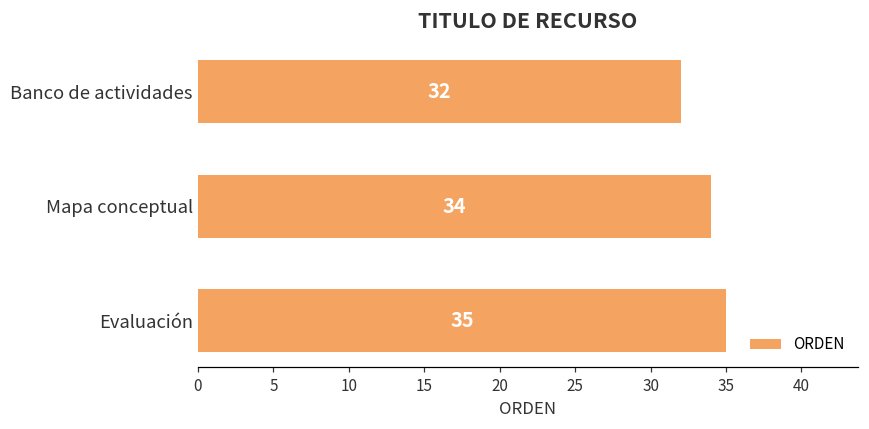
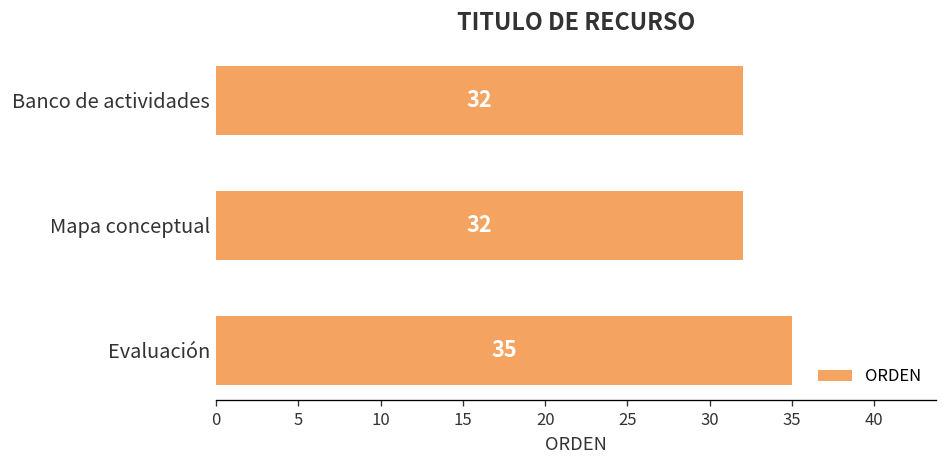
Mapa conceptual: 34 -> 32
